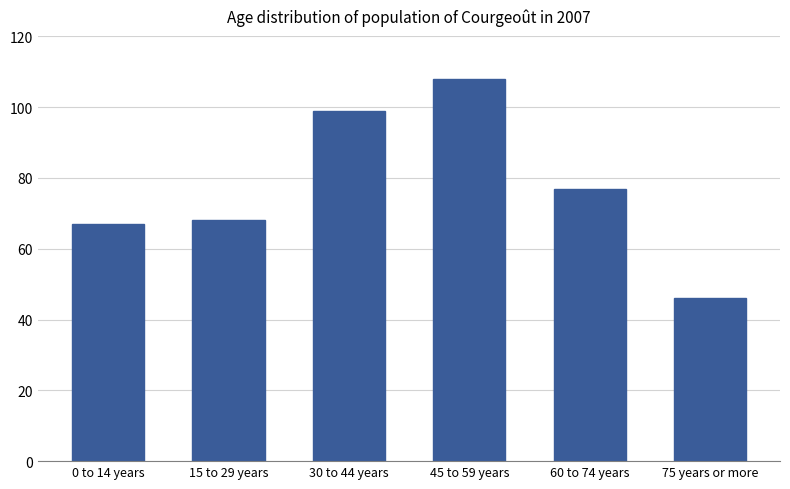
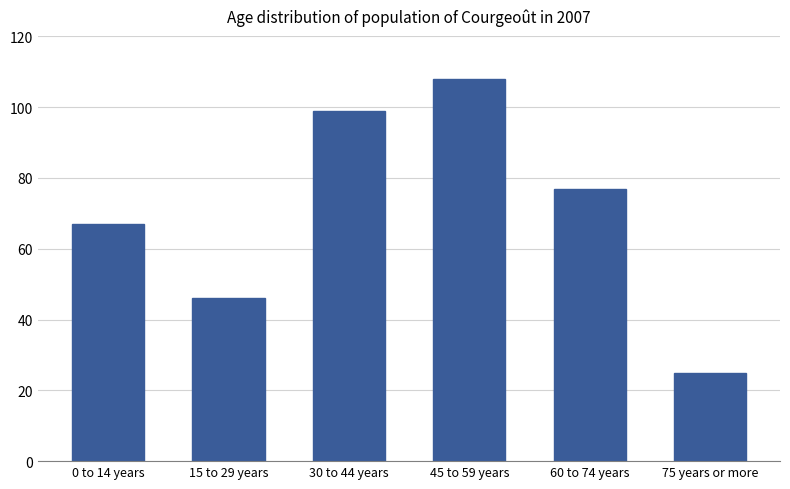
15 to 29 years: 68 -> 46
75 years or more: 46 -> 25
